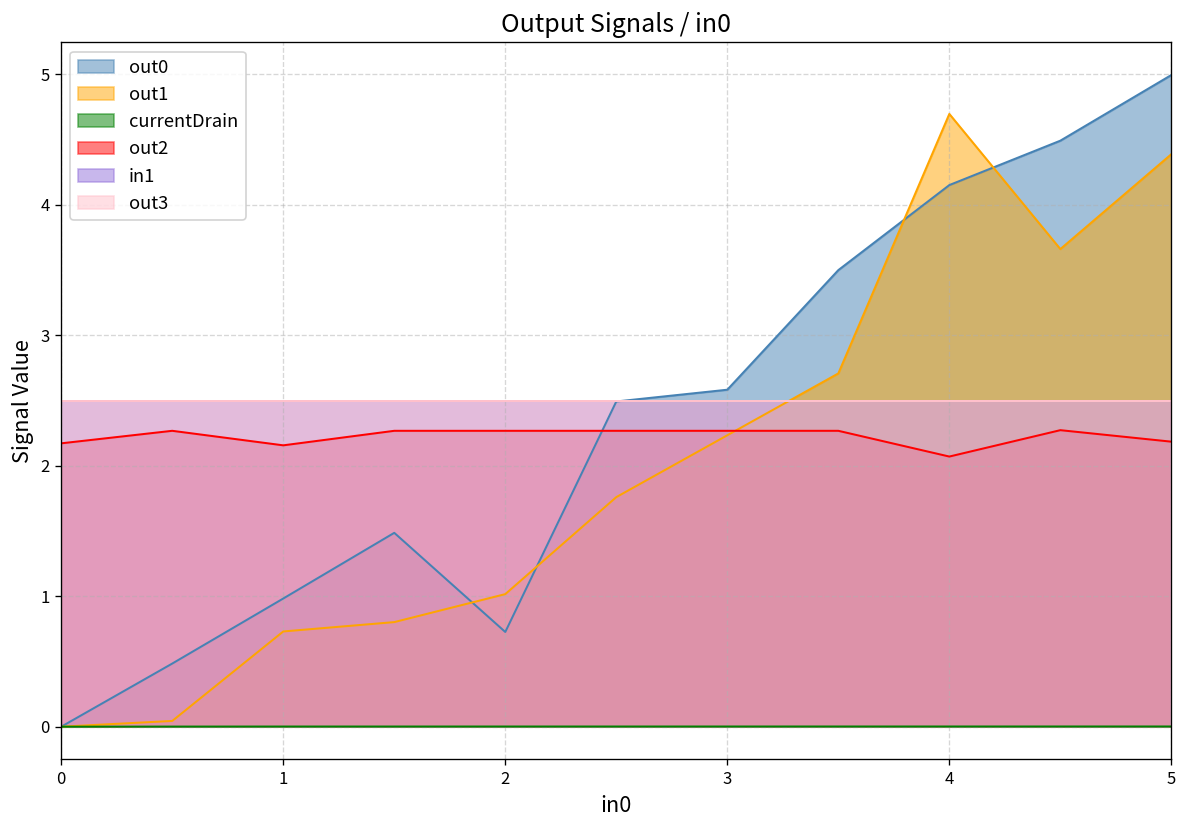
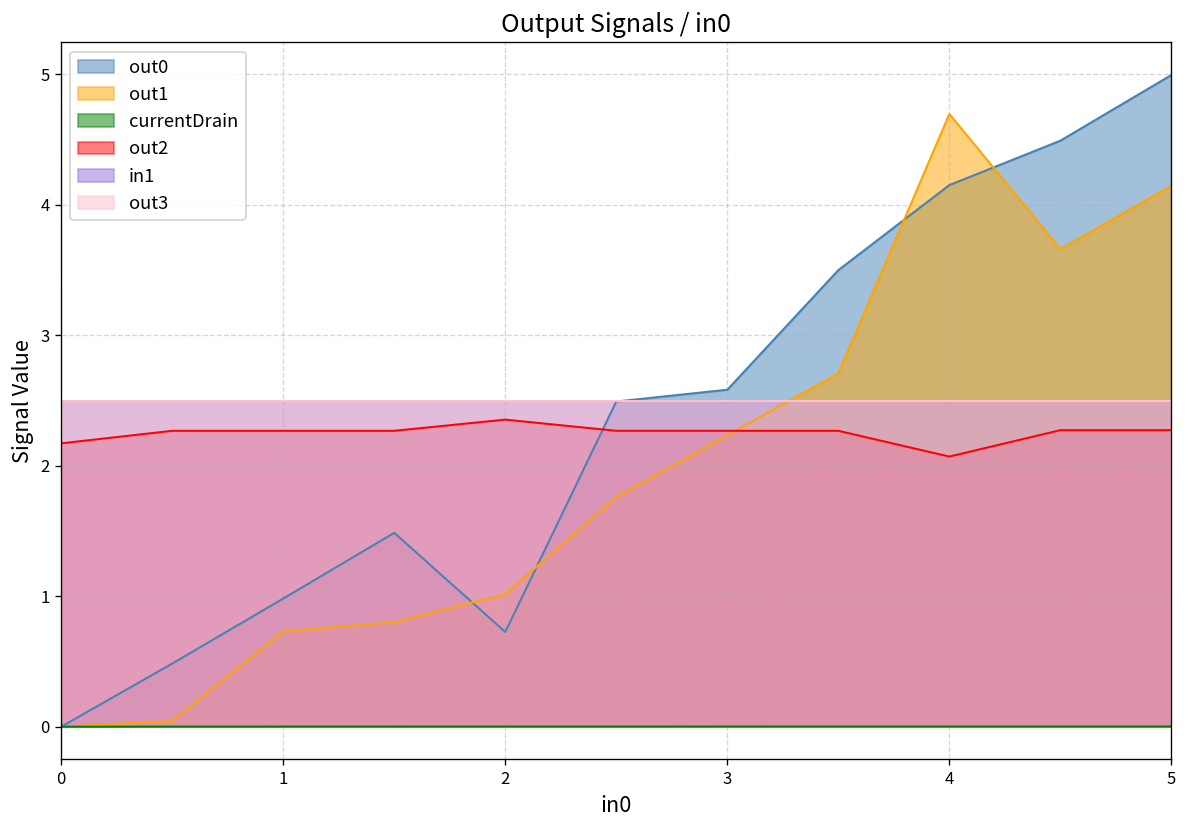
out2, 1: 2.16 -> 2.27
out2, 2: 2.27 -> 2.35
out1, 5: 4.39 -> 4.14
out2, 5: 2.18 -> 2.27
